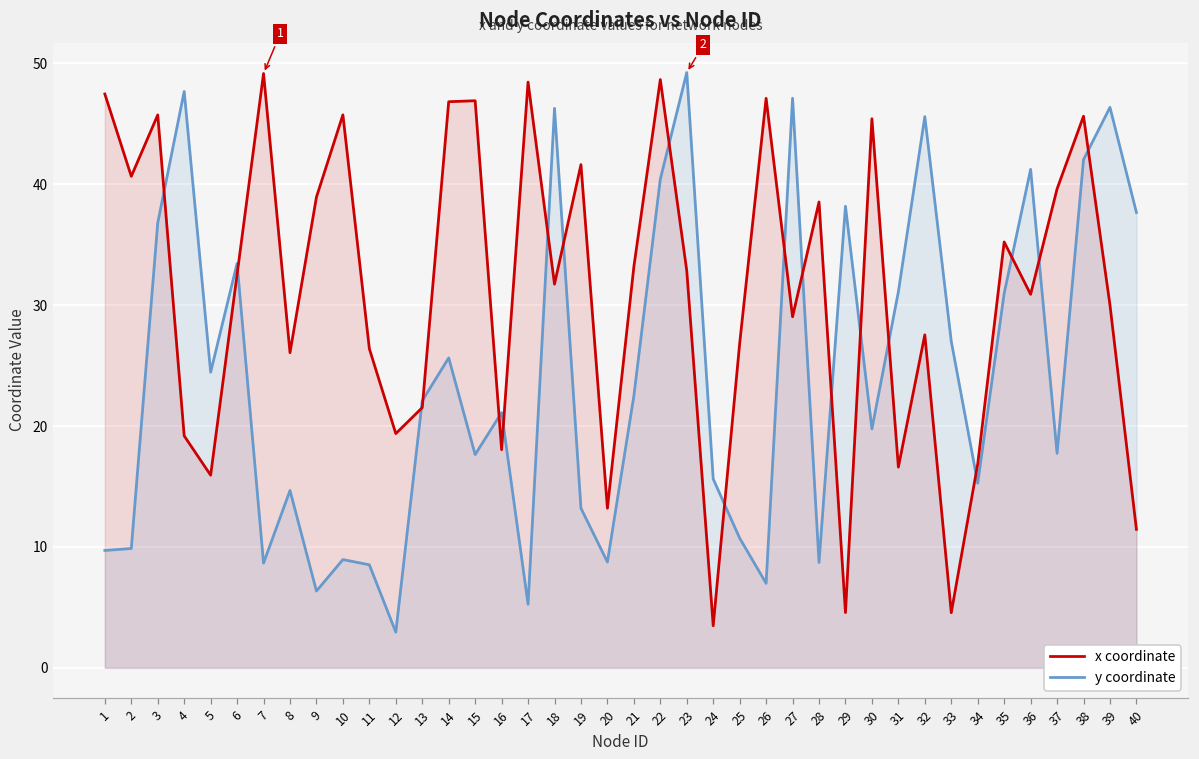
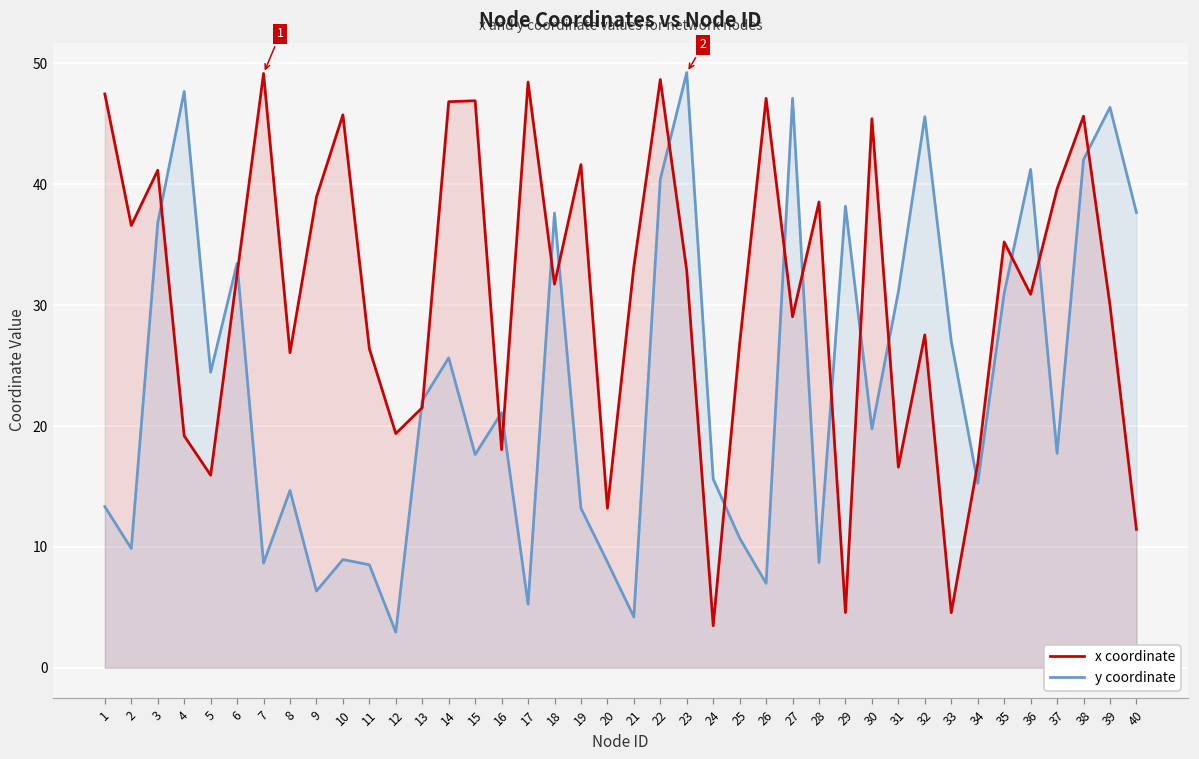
y coordinate, 1: 9.7 -> 13.3
x coordinate, 2: 40.7 -> 36.6
x coordinate, 3: 45.7 -> 41.2
y coordinate, 18: 46.3 -> 37.6
y coordinate, 21: 22.5 -> 4.2
